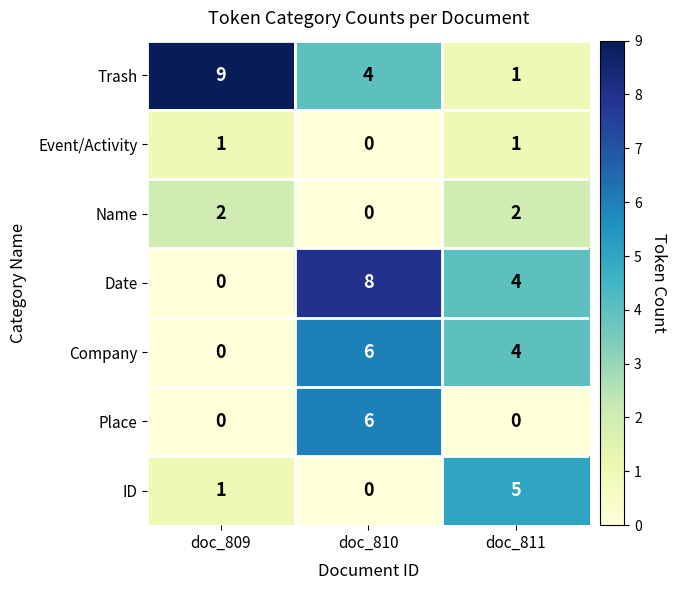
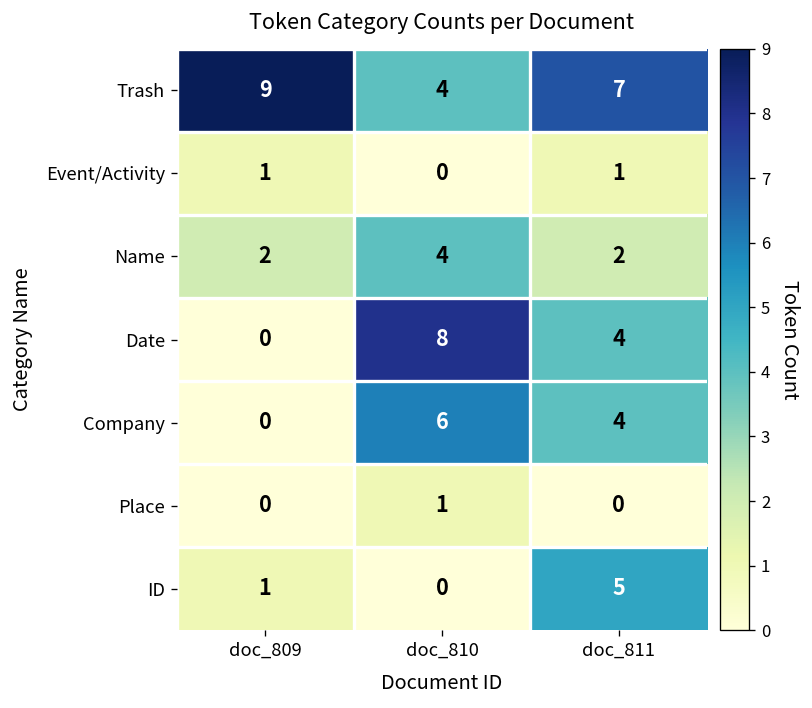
Trash, doc_811: 1 -> 7
Name, doc_810: 0 -> 4
Place, doc_810: 6 -> 1
